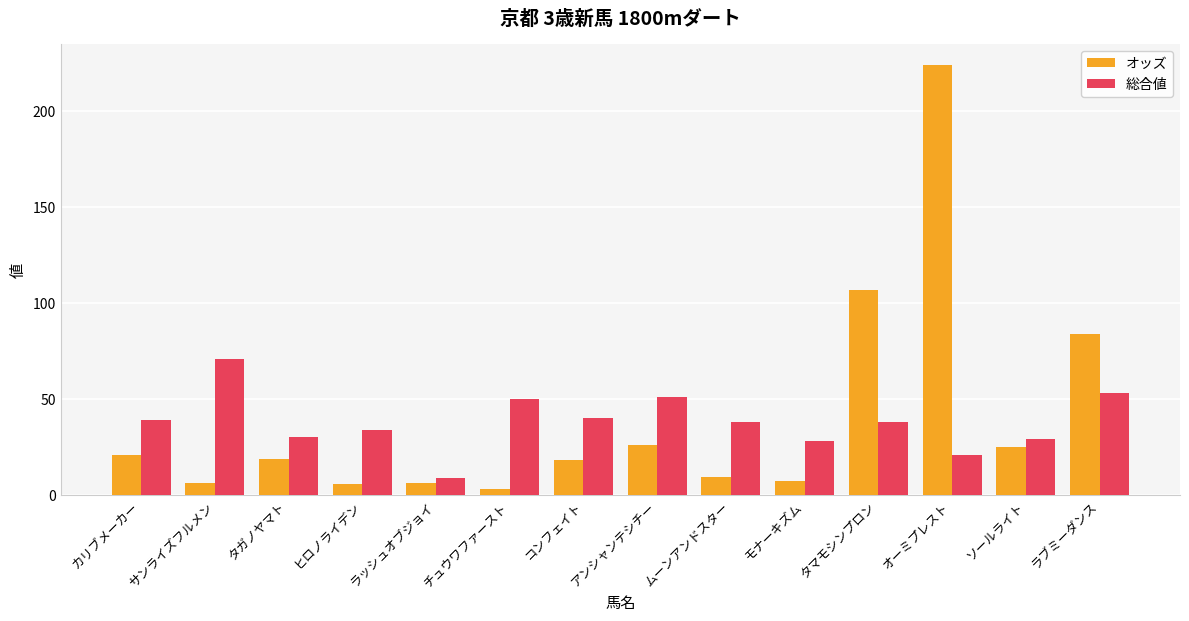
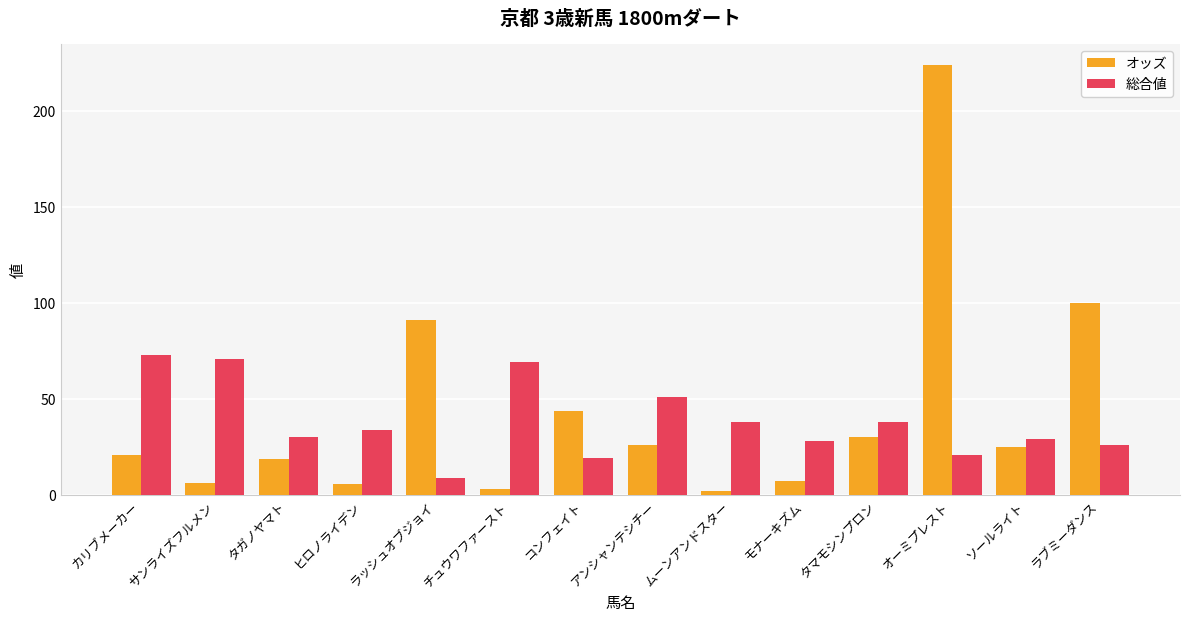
総合値, カリブメーカー: 39 -> 73
オッズ, ラッシュオブジョイ: 6 -> 91
総合値, チュウワファースト: 50 -> 69
オッズ, コンフェイト: 18 -> 44
総合値, コンフェイト: 40 -> 19
オッズ, ムーンアンドスター: 9 -> 2
オッズ, タマモシンプロン: 107 -> 30
オッズ, ラブミーダンス: 84 -> 100
総合値, ラブミーダンス: 53 -> 26
